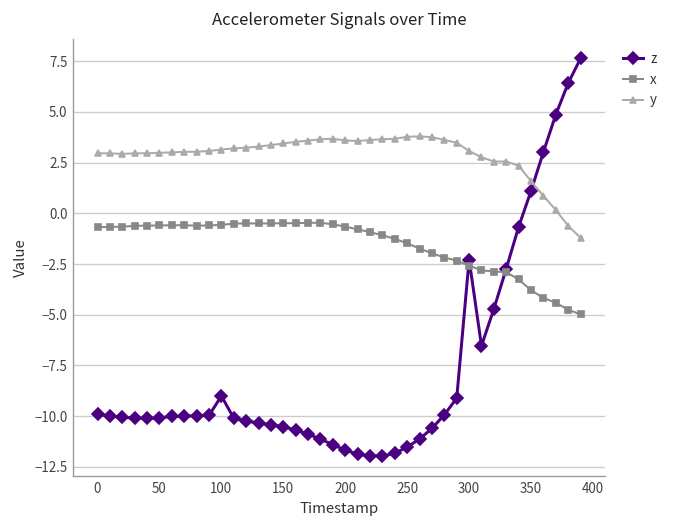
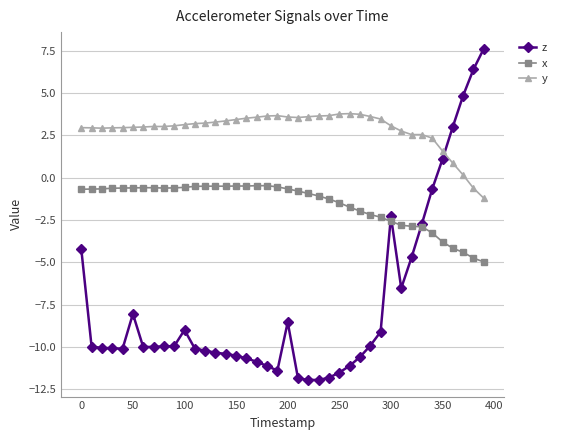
z, 0: -9.9 -> -4.2
z, 50: -10.1 -> -8.1
z, 200: -11.7 -> -8.5
